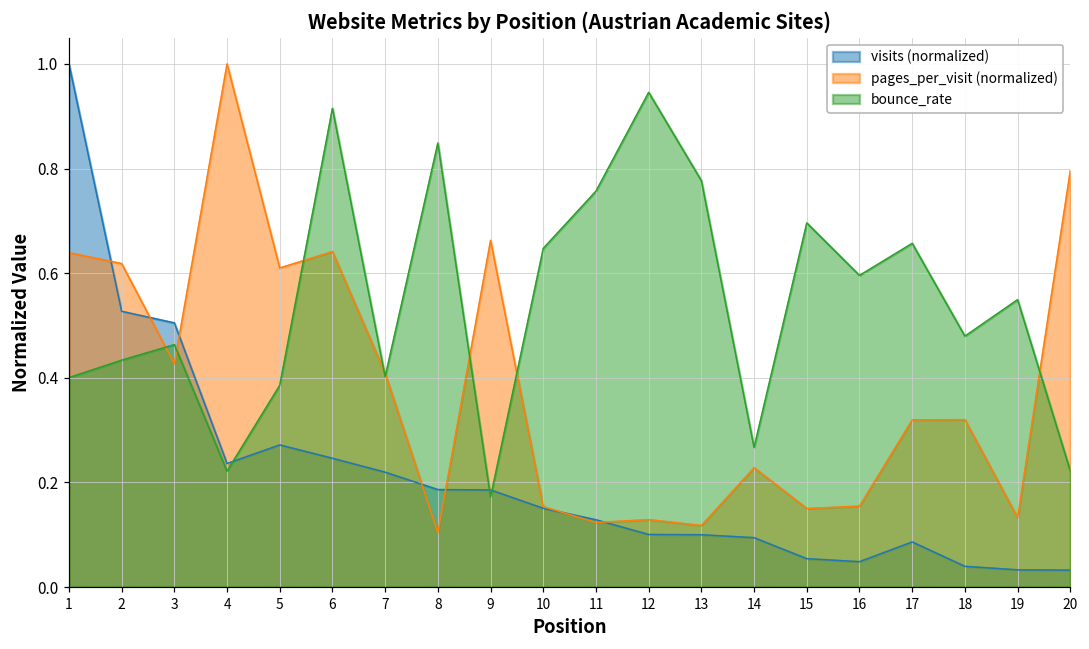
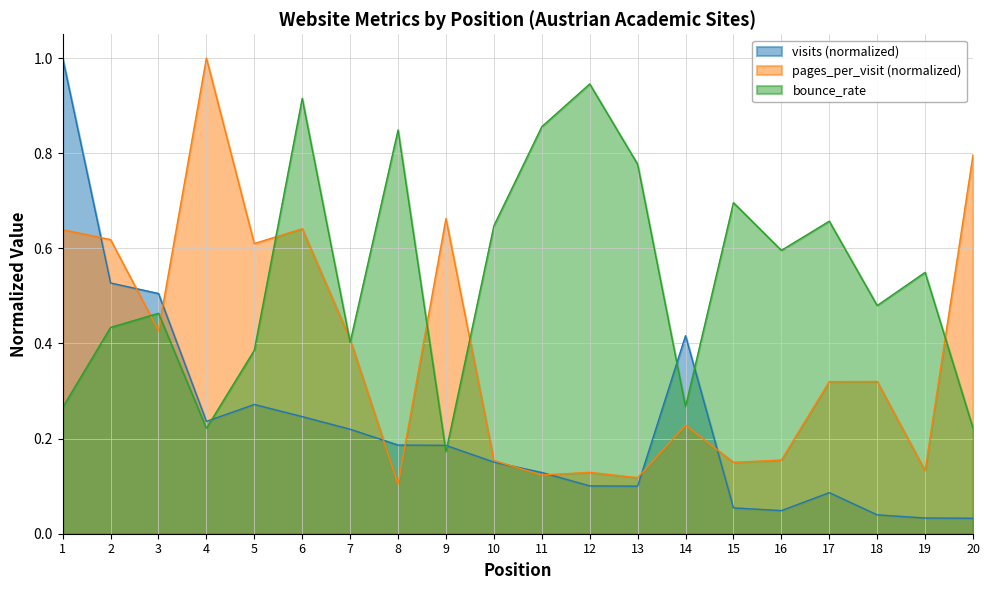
bounce_rate, 1: 0.40 -> 0.27
bounce_rate, 11: 0.76 -> 0.86
visits (normalized), 14: 0.09 -> 0.42
